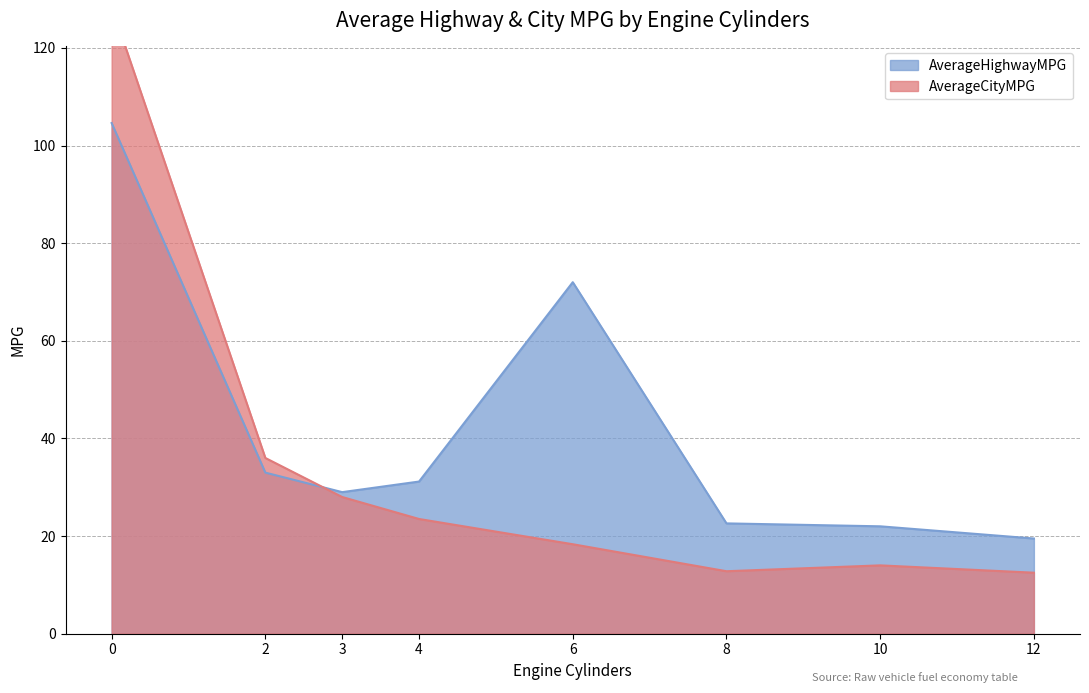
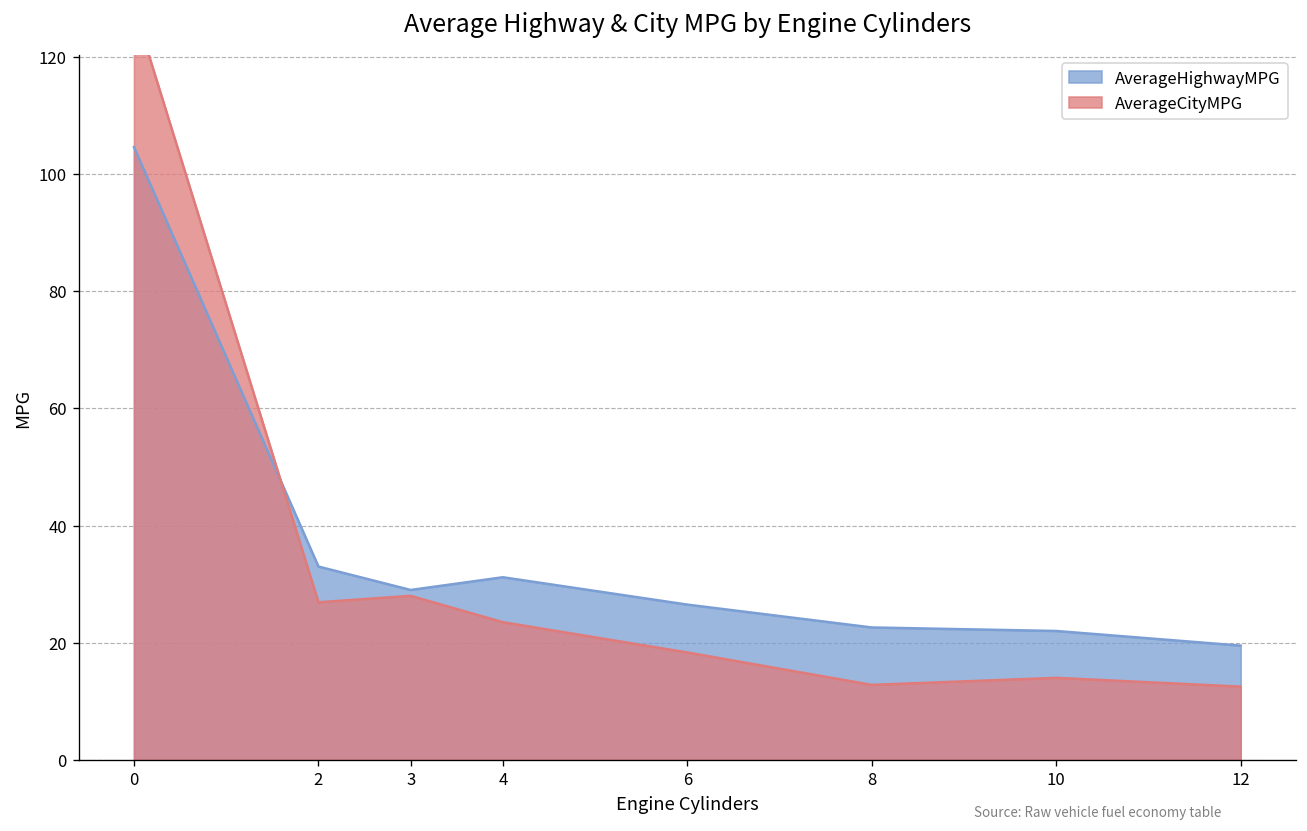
AverageCityMPG, 2: 36 -> 27
AverageHighwayMPG, 6: 72 -> 27
